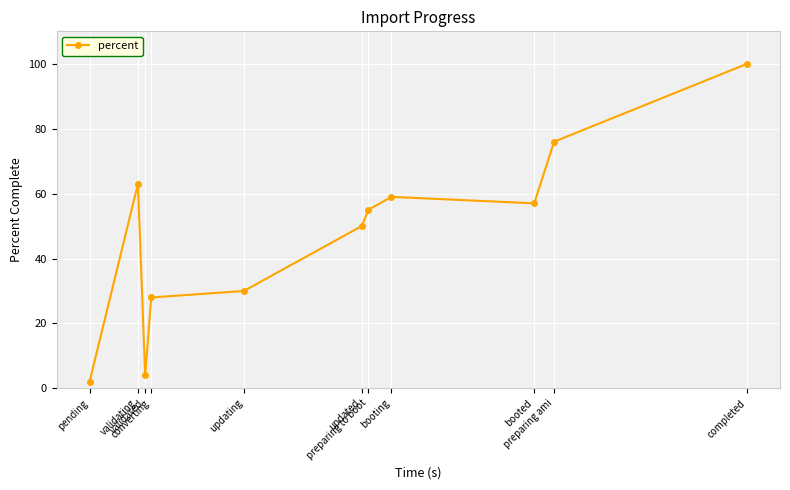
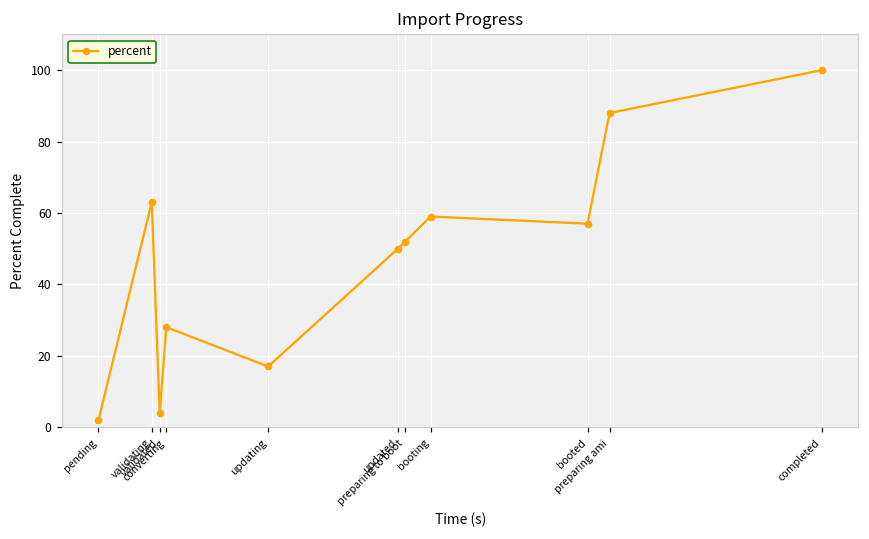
updating: 30 -> 17
preparing to boot: 55 -> 52
preparing ami: 76 -> 88
